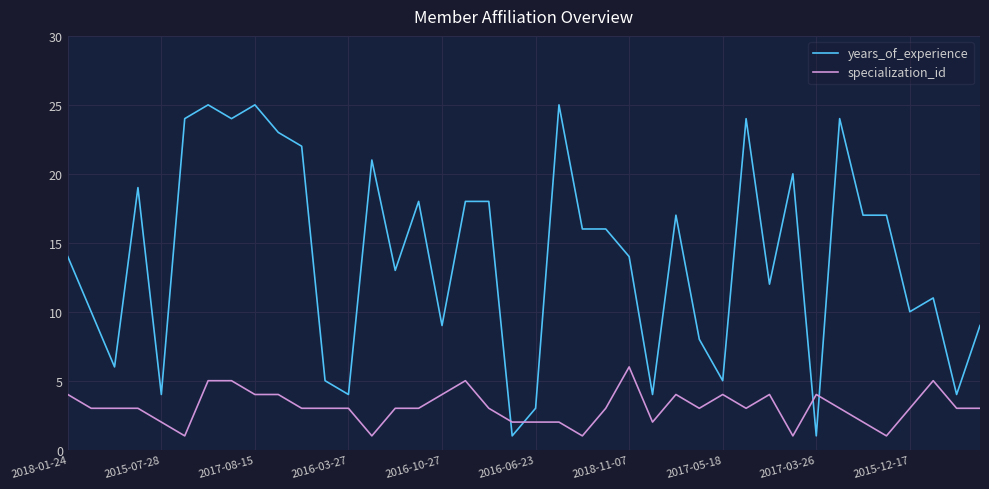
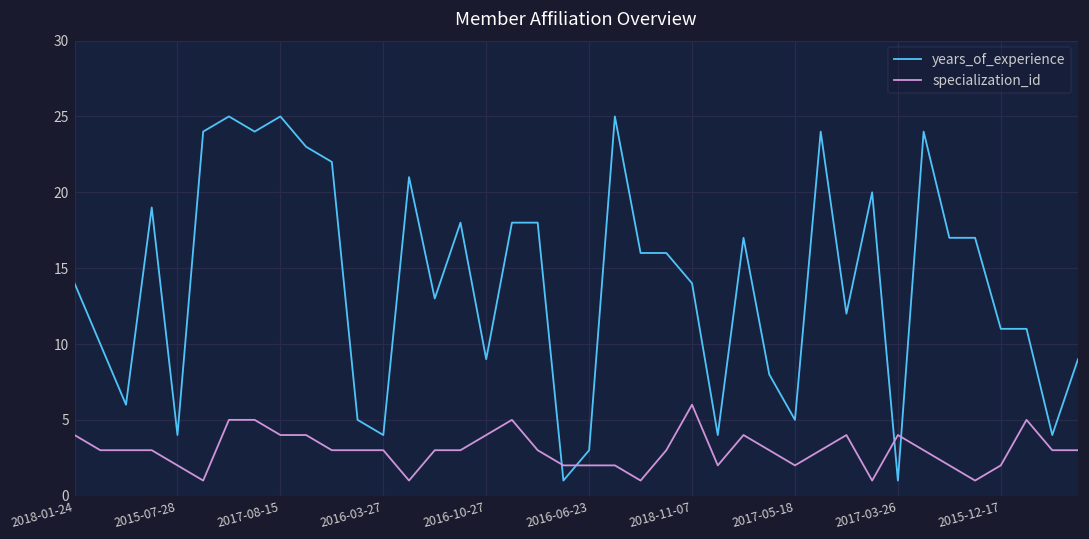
specialization_id, 2017-05-18: 4 -> 2
years_of_experience, 2015-12-17: 10 -> 11
specialization_id, 2015-12-17: 3 -> 2
